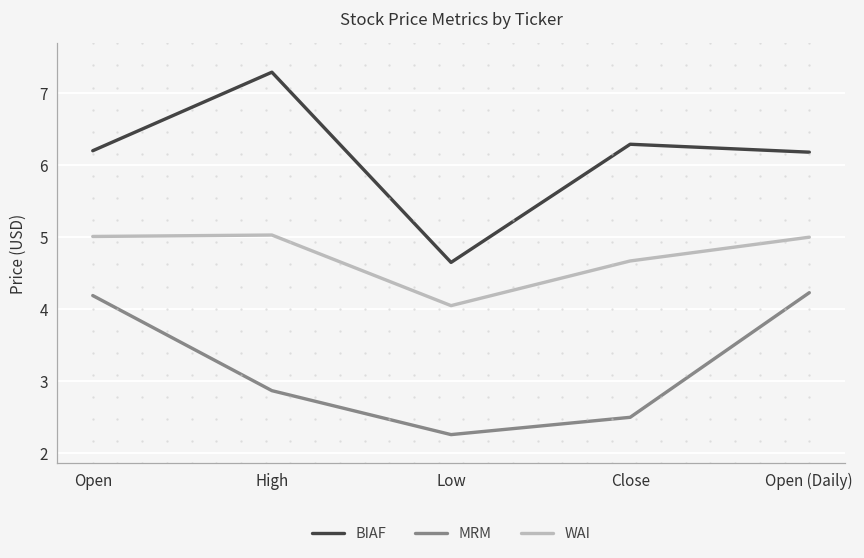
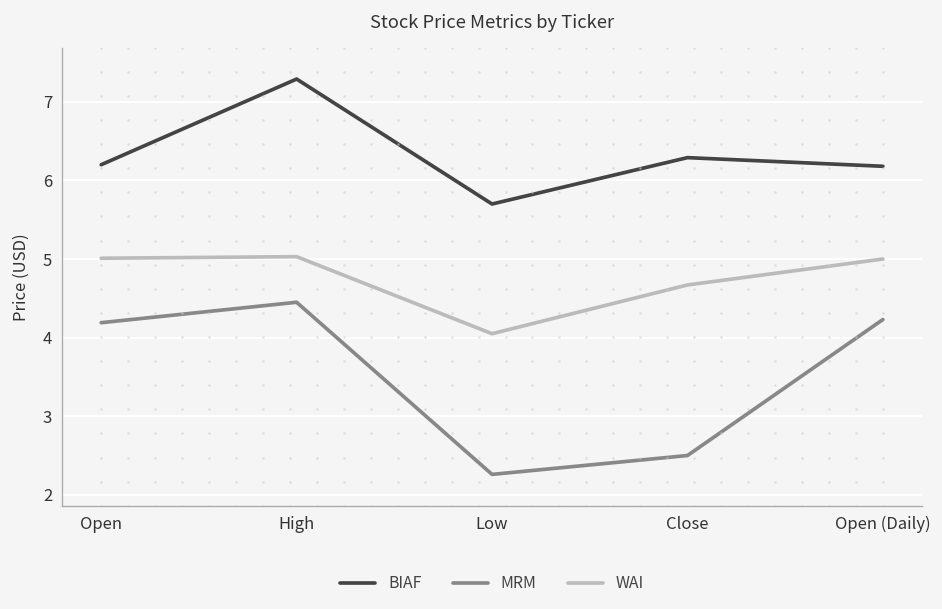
MRM, High: 2.9 -> 4.5
BIAF, Low: 4.7 -> 5.7
